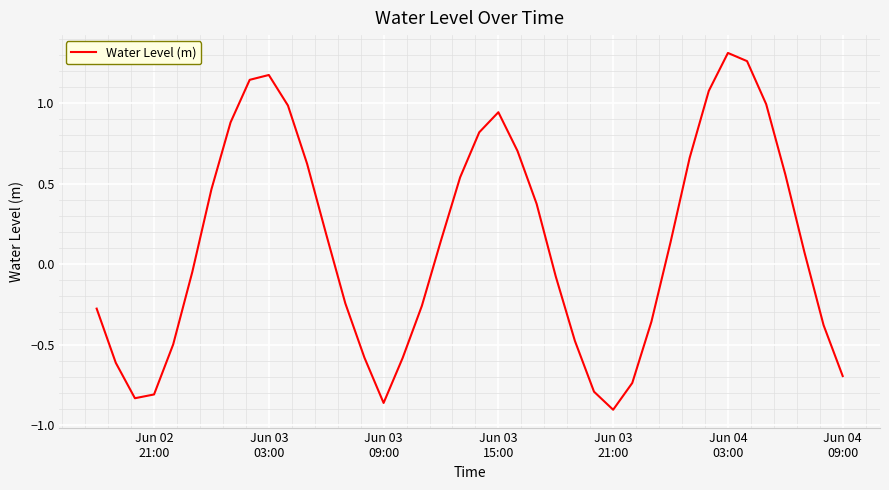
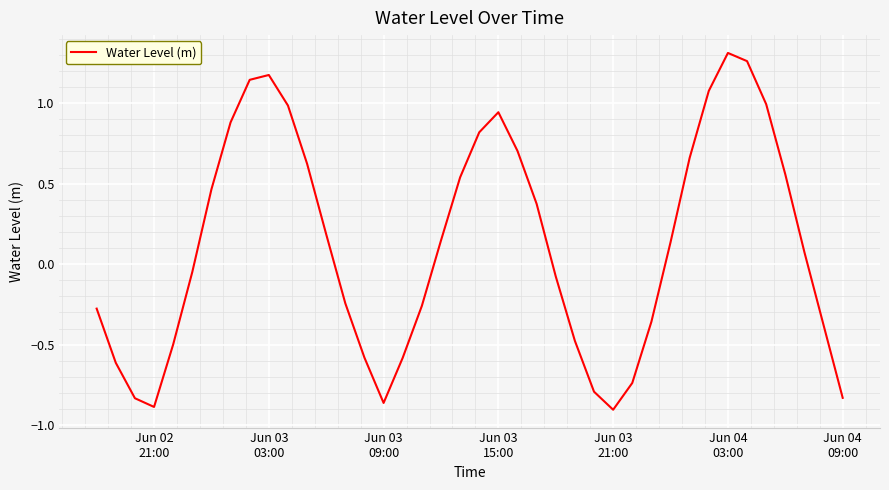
Jun 02 21:00: -0.81 -> -0.89
Jun 04 09:00: -0.70 -> -0.83
